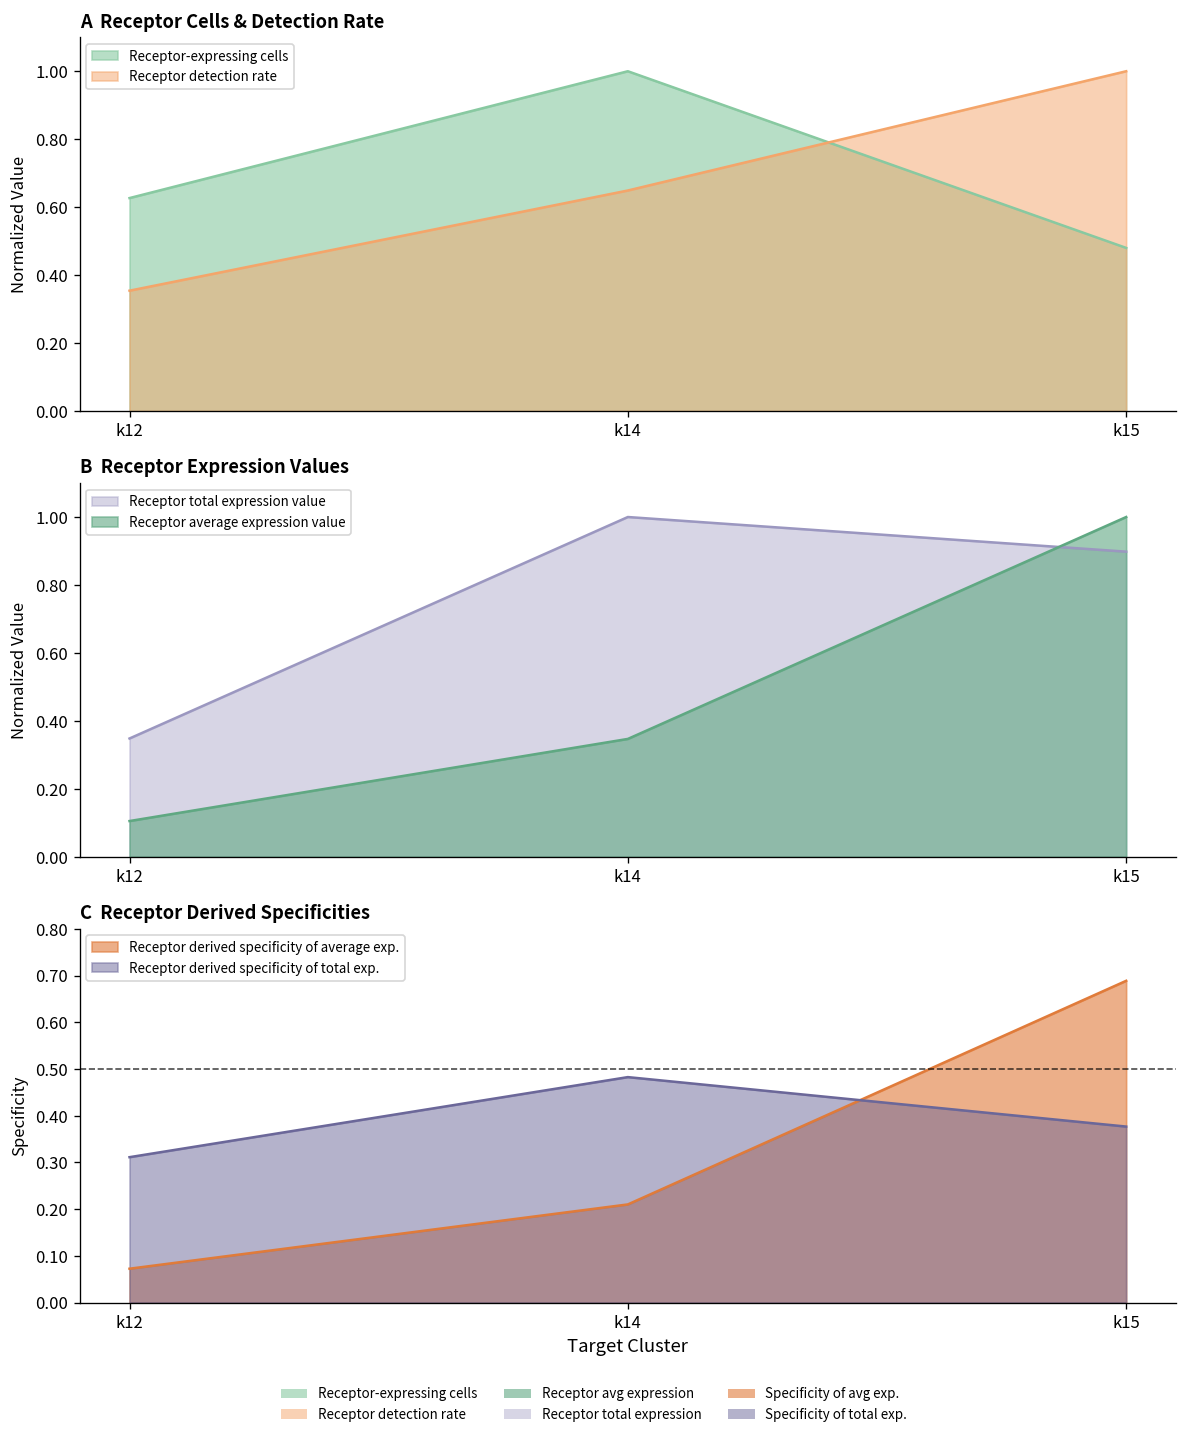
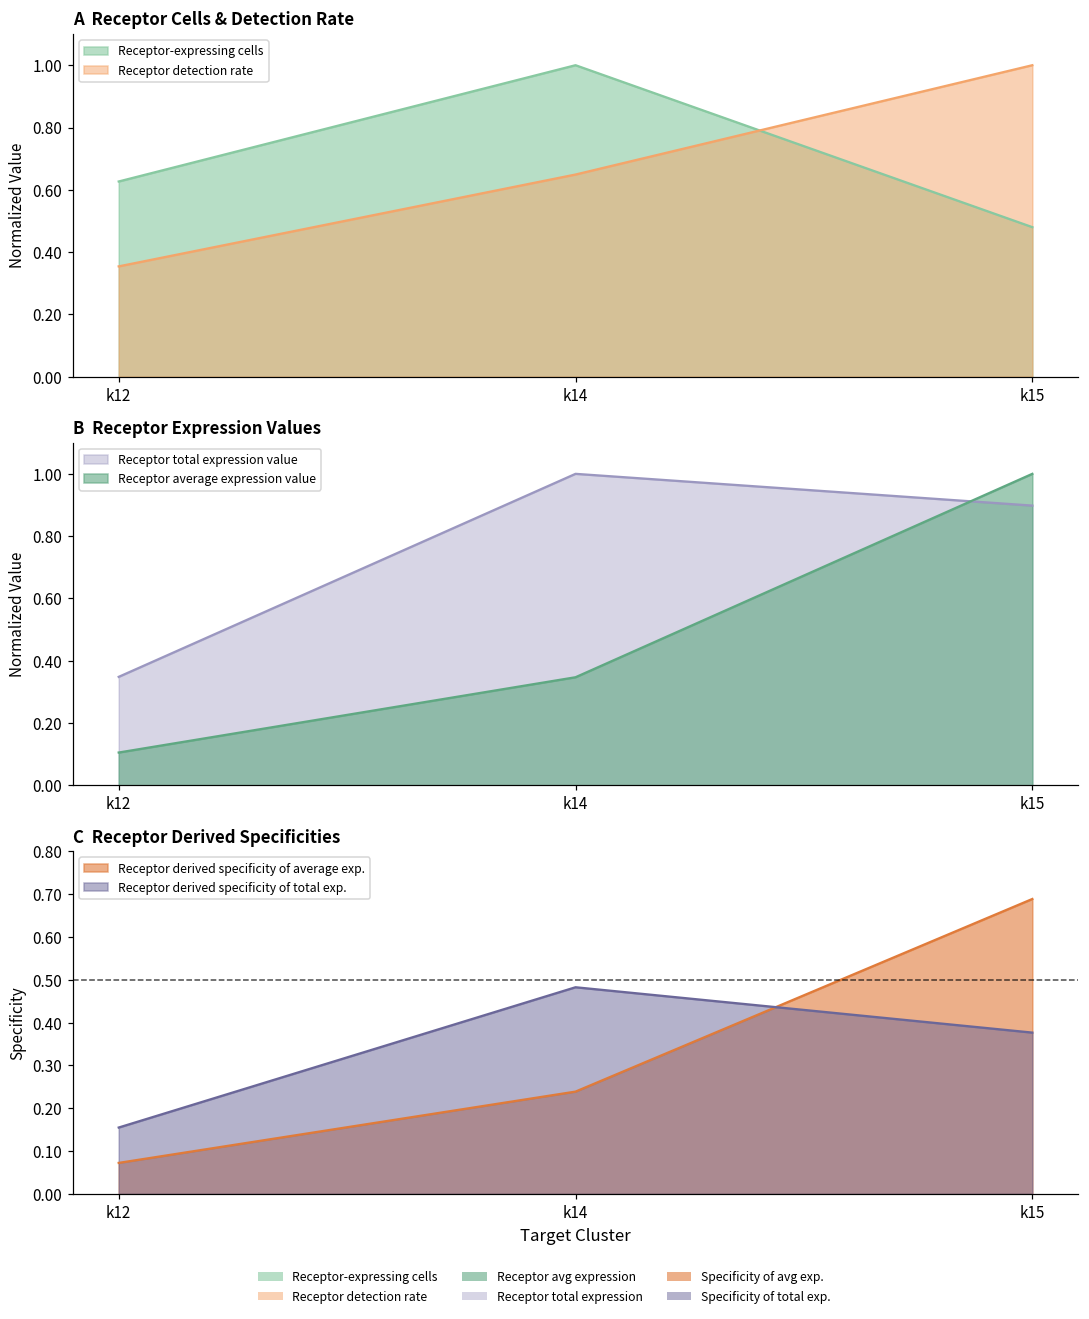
C Receptor Derived Specificities, Receptor derived specificity of total exp., k12: 0.31 -> 0.15
C Receptor Derived Specificities, Receptor derived specificity of average exp., k14: 0.21 -> 0.24
